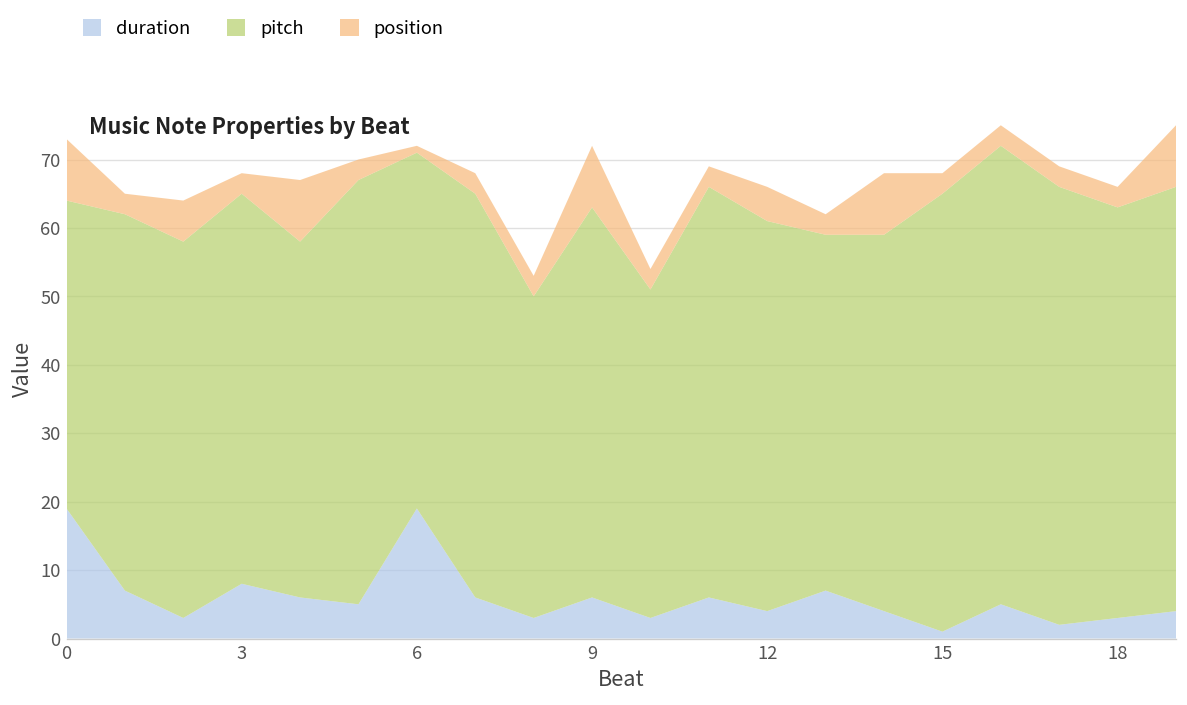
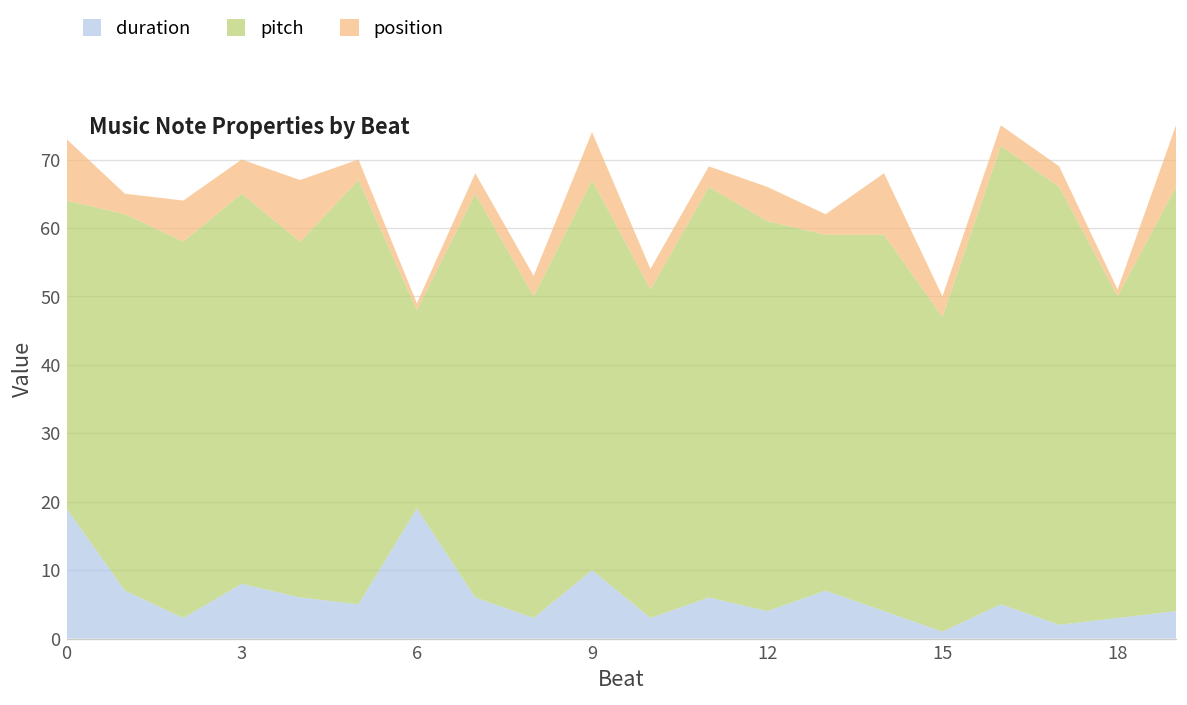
position, 3: 3 -> 5
pitch, 6: 52 -> 29
duration, 9: 6 -> 10
position, 9: 9 -> 7
pitch, 15: 64 -> 46
pitch, 18: 60 -> 47
position, 18: 3 -> 1
